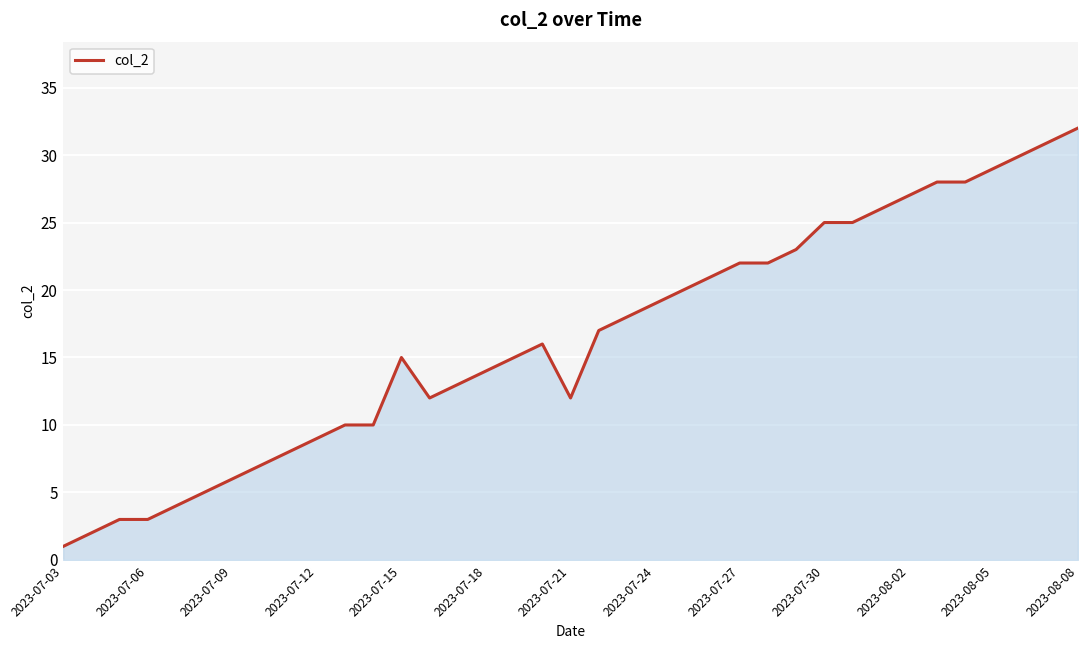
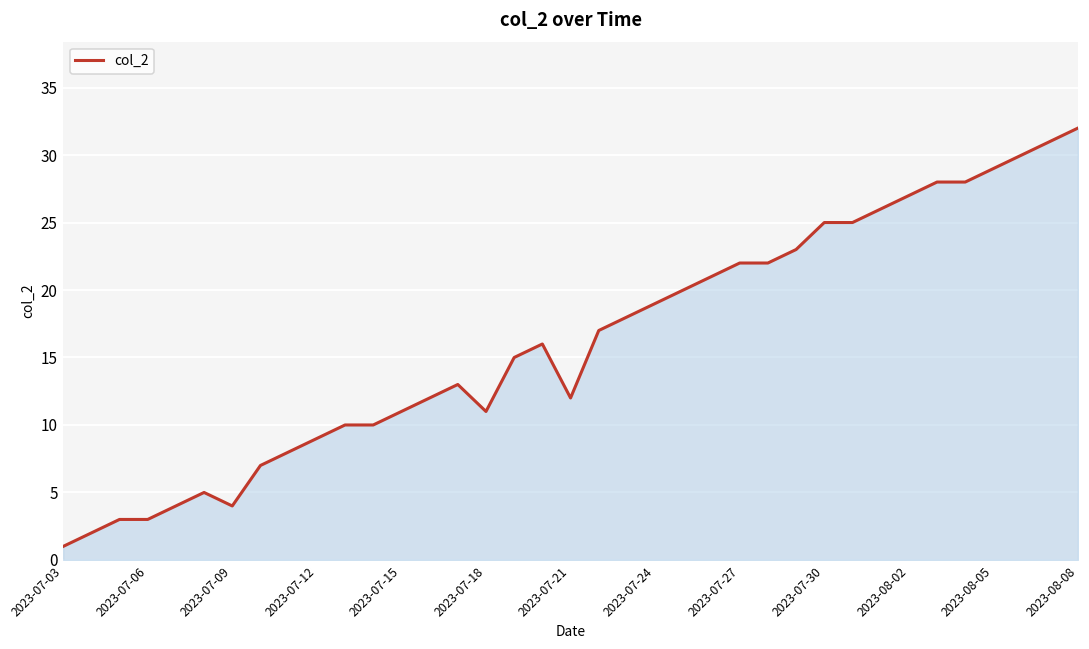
2023-07-09: 6 -> 4
2023-07-15: 15 -> 11
2023-07-18: 14 -> 11
